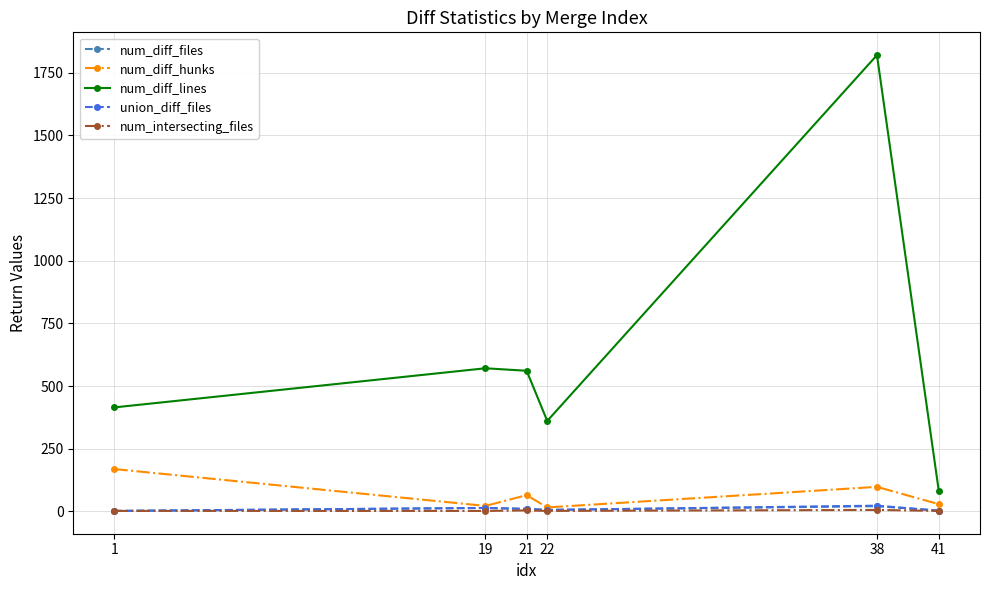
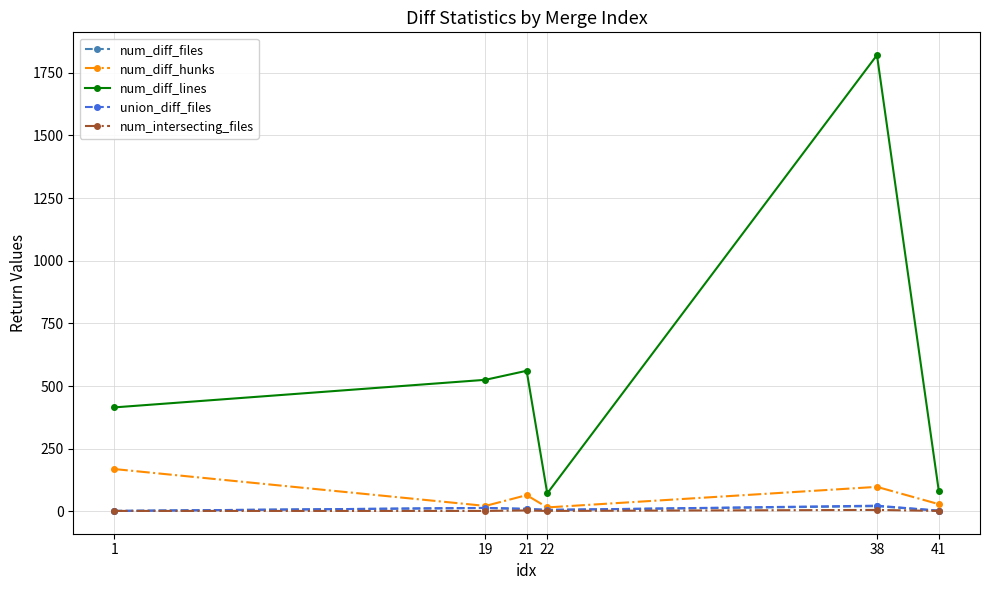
num_diff_lines, 19: 570 -> 530
num_diff_lines, 22: 360 -> 70
